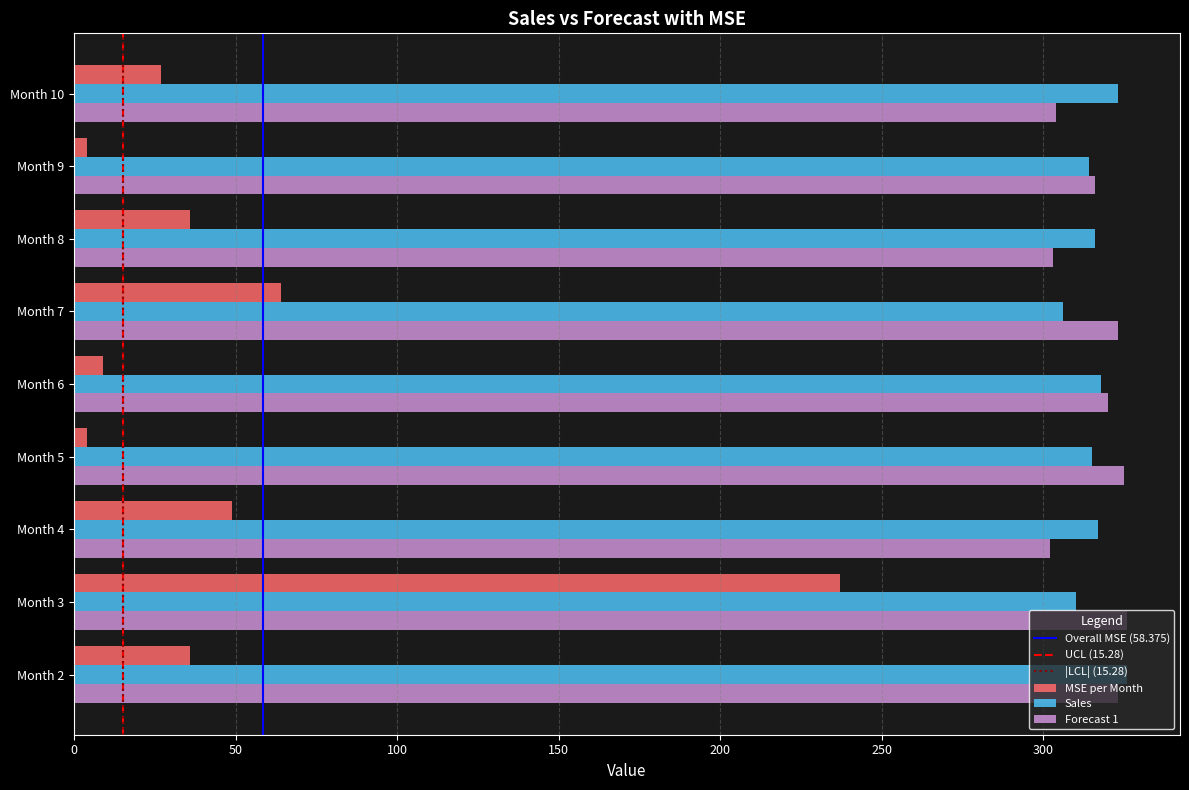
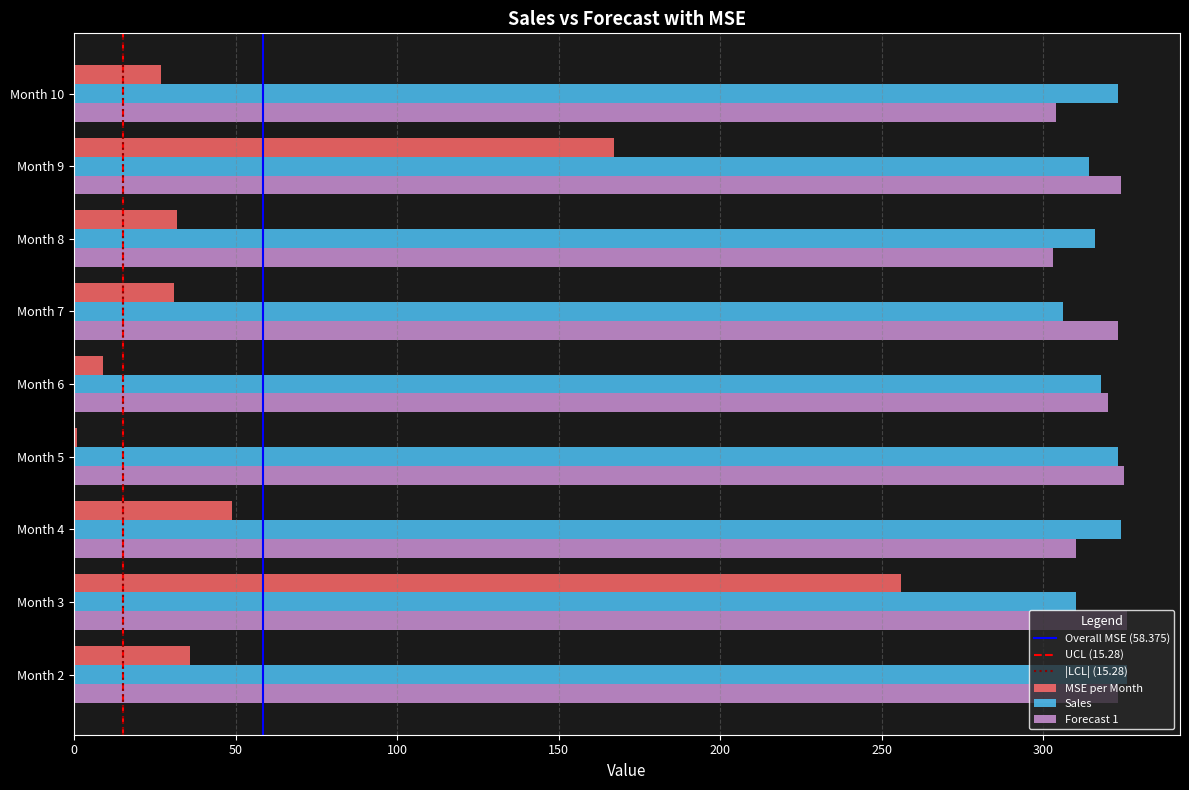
MSE per Month, Month 9: 4 -> 167
Forecast 1, Month 9: 316 -> 324
MSE per Month, Month 8: 36 -> 32
MSE per Month, Month 7: 64 -> 31
MSE per Month, Month 5: 4 -> 1
Sales, Month 5: 315 -> 323
Sales, Month 4: 317 -> 324
Forecast 1, Month 4: 302 -> 310
MSE per Month, Month 3: 237 -> 256
